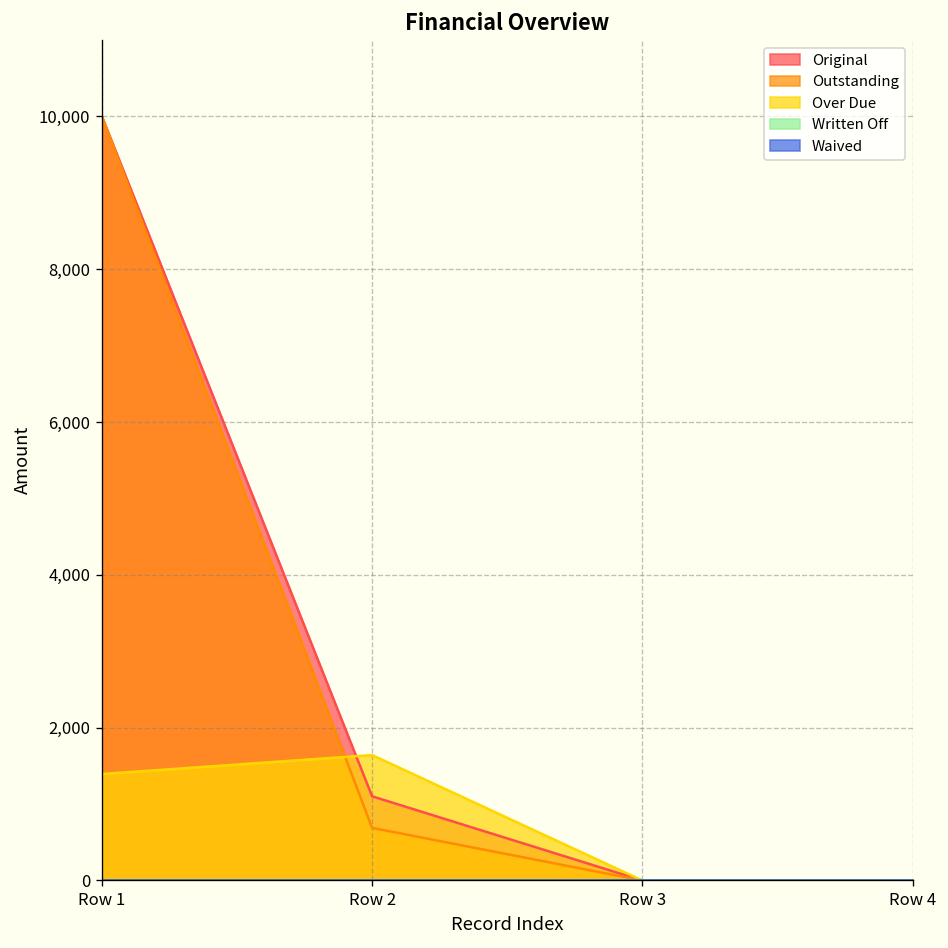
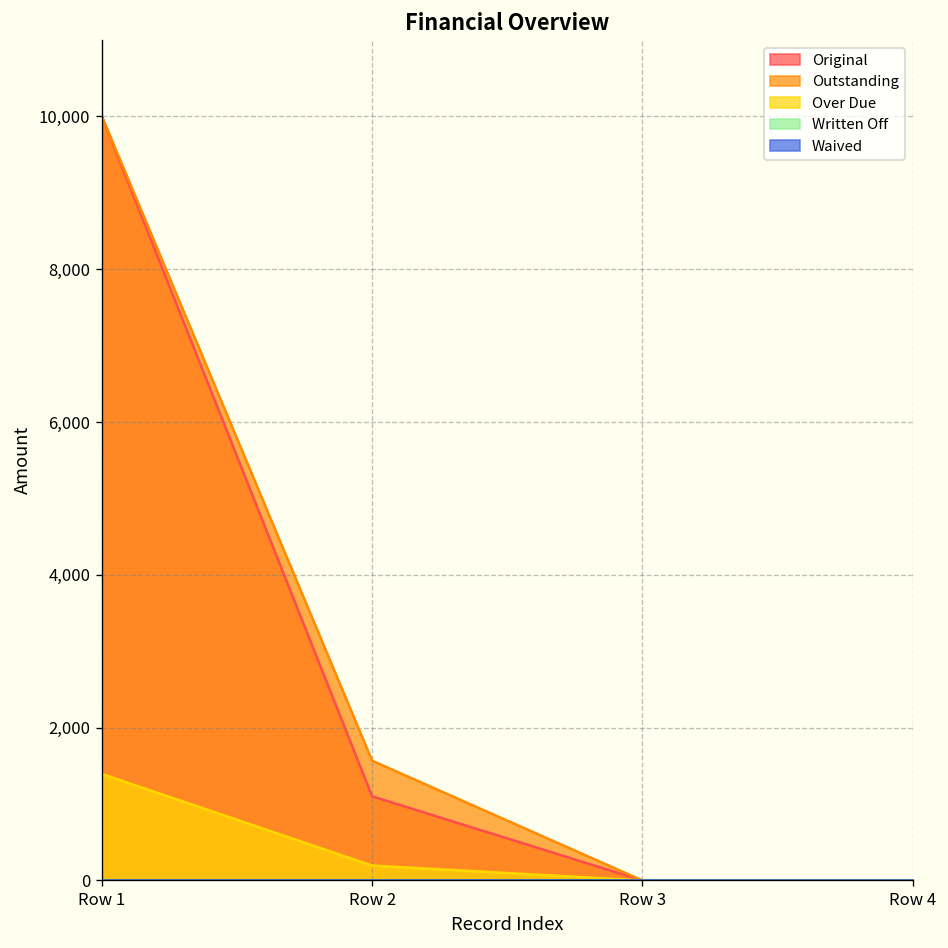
Outstanding, Row 2: 700 -> 1,600
Over Due, Row 2: 1,600 -> 200
